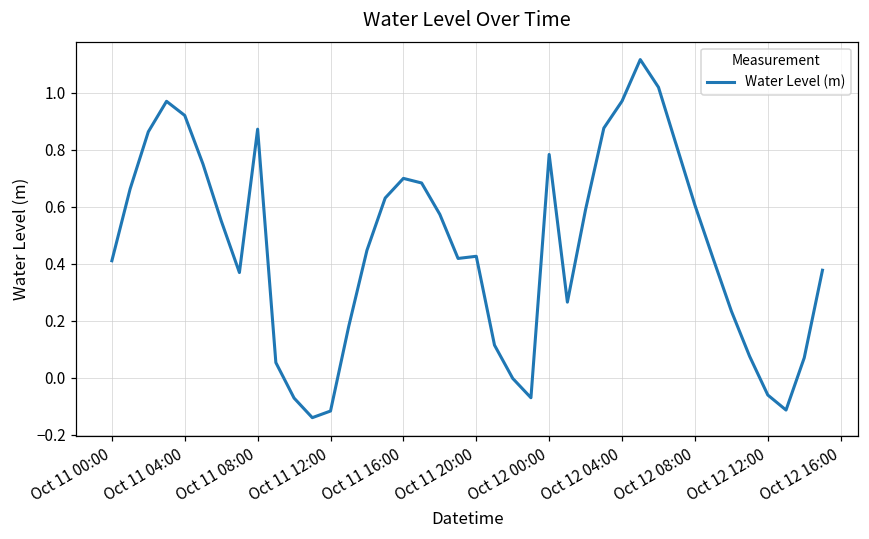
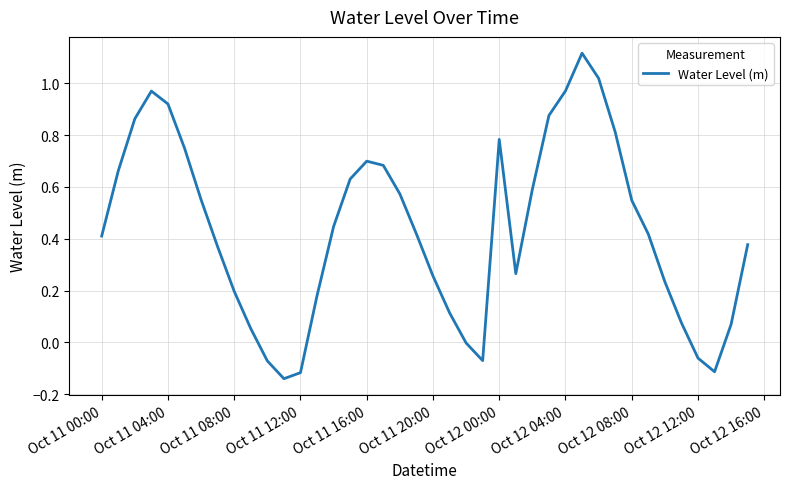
Oct 11 08:00: 0.87 -> 0.20
Oct 11 20:00: 0.43 -> 0.26
Oct 12 08:00: 0.61 -> 0.55
